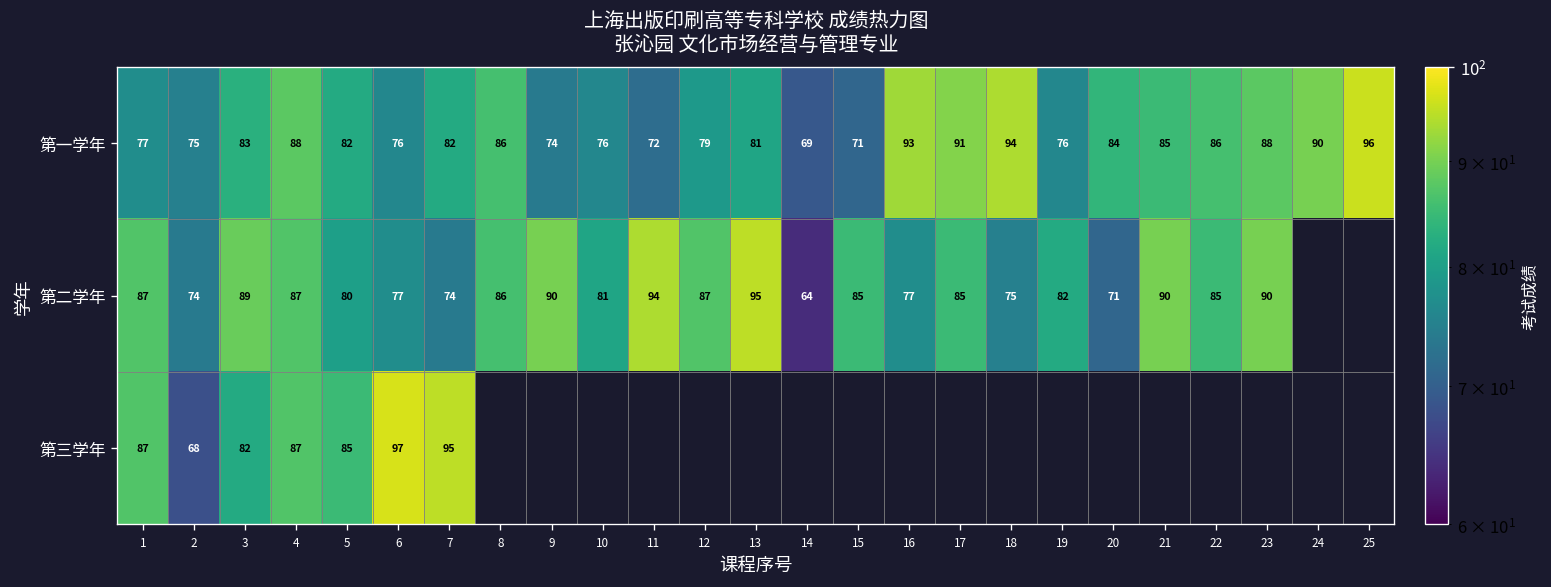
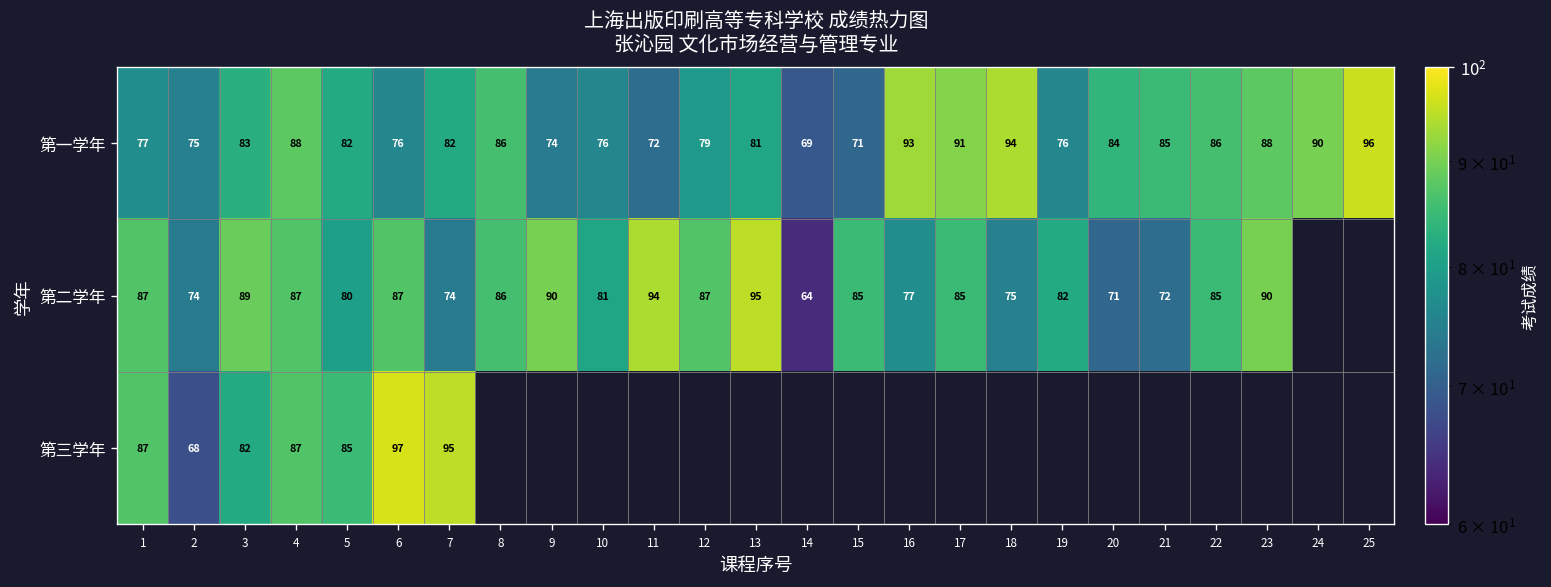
第二学年, 6: 77 -> 87
第二学年, 21: 90 -> 72
